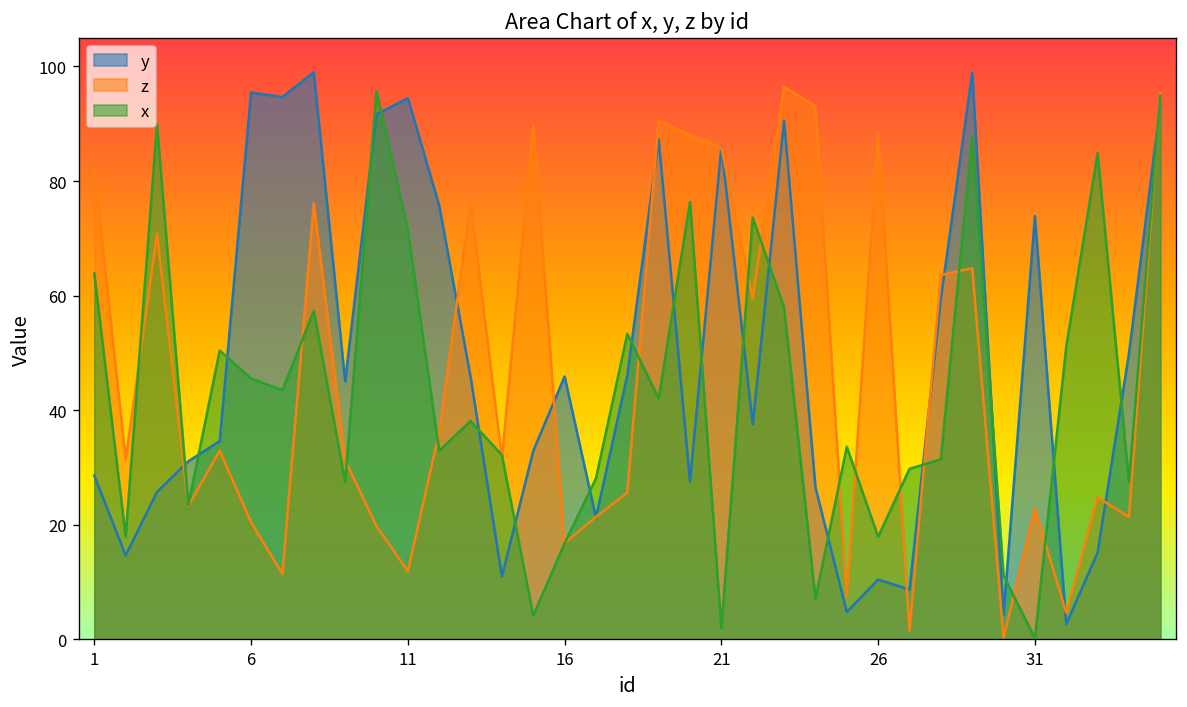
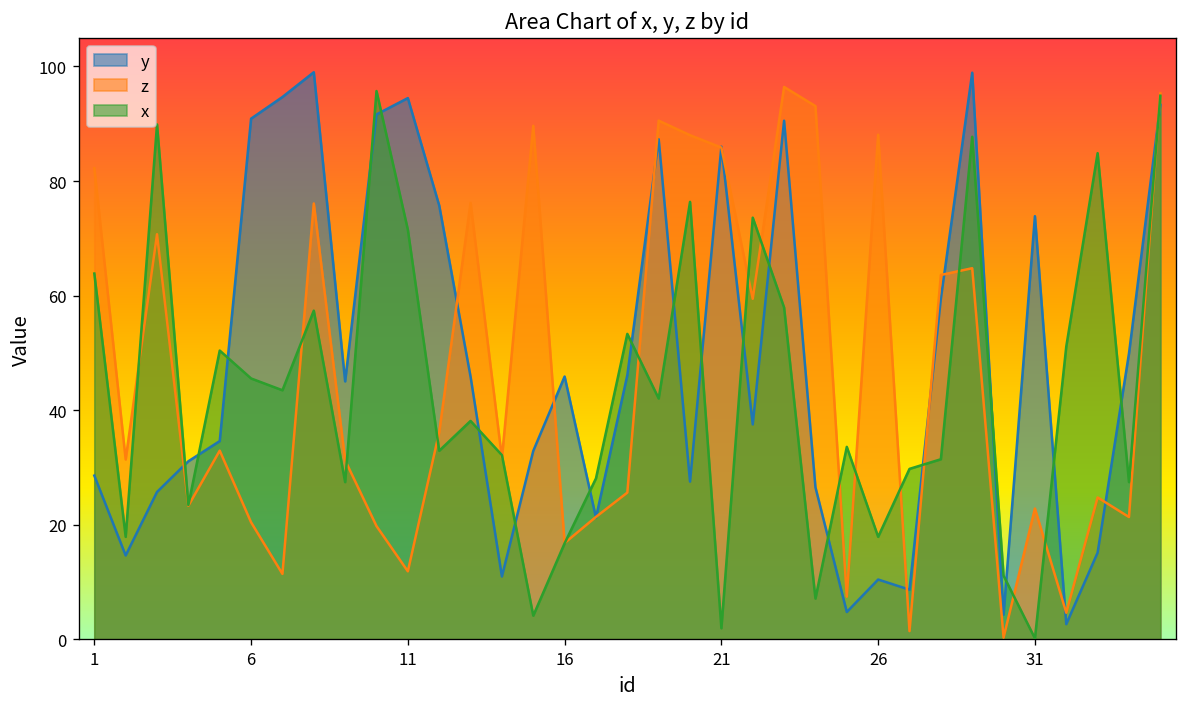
y, 6: 95 -> 91
